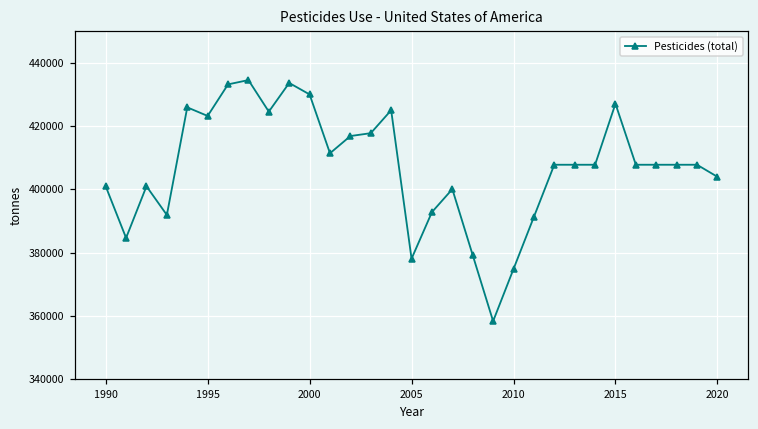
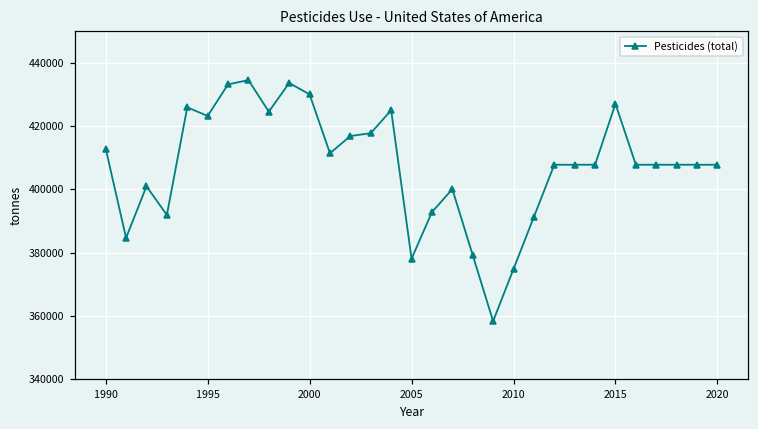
1990: 401000 -> 413000
2020: 404000 -> 408000
